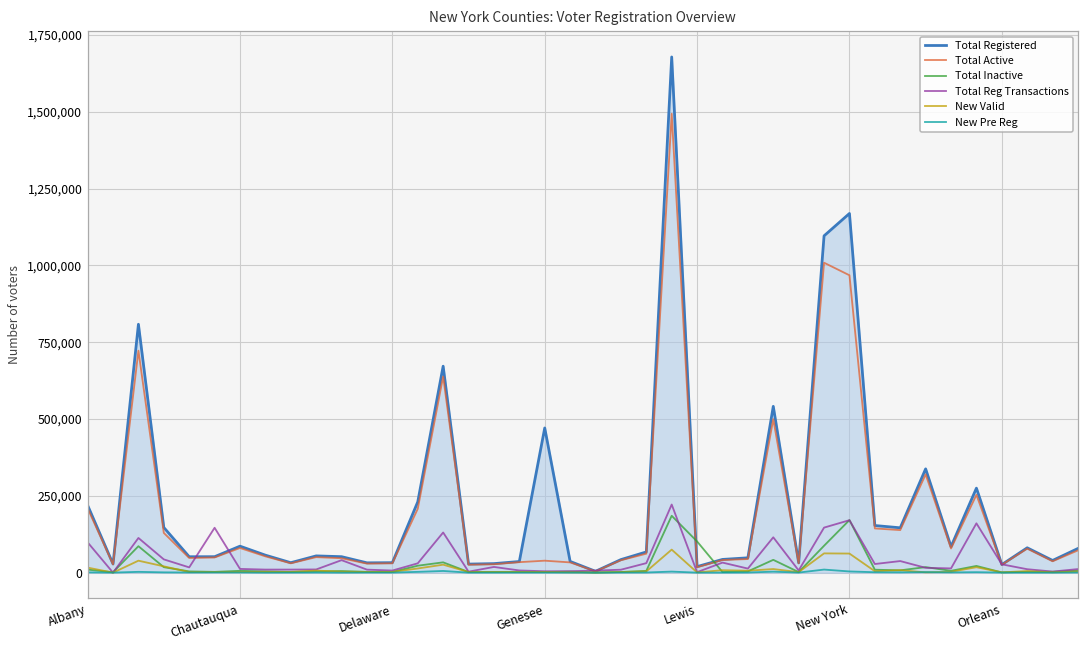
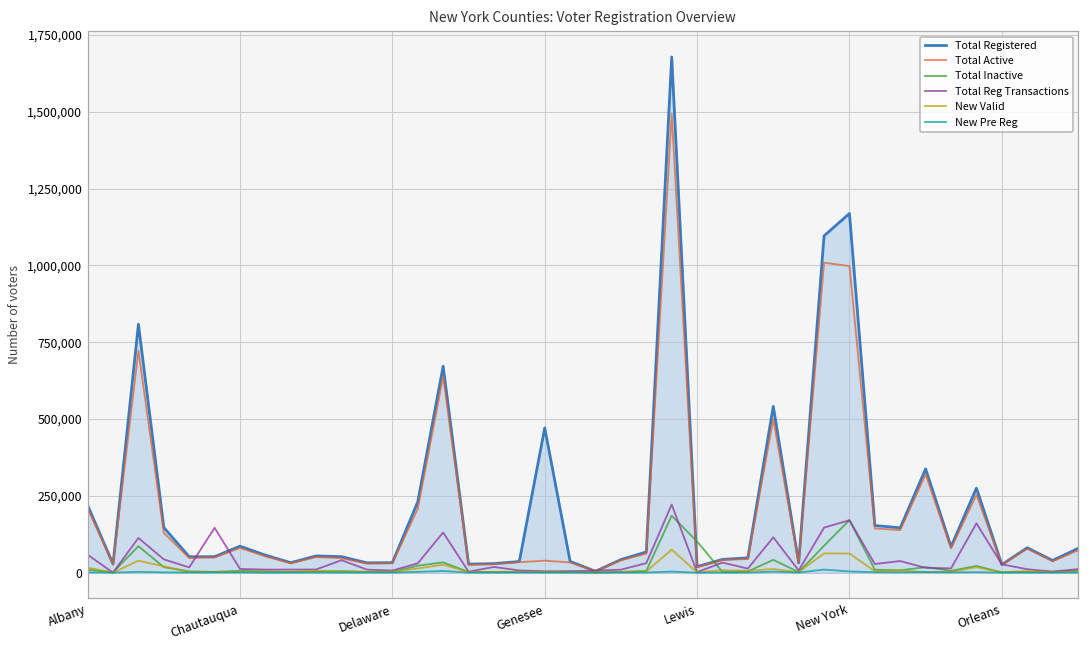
Total Reg Transactions, Albany: 100,000 -> 60,000
Total Active, New York: 970,000 -> 1,000,000
